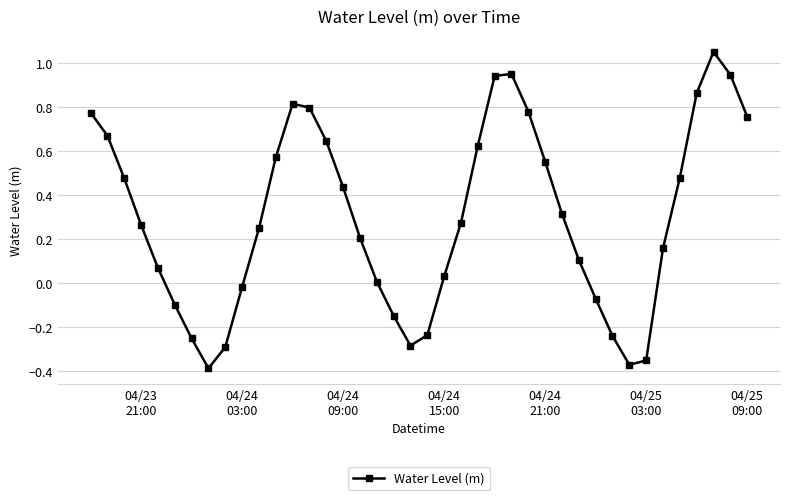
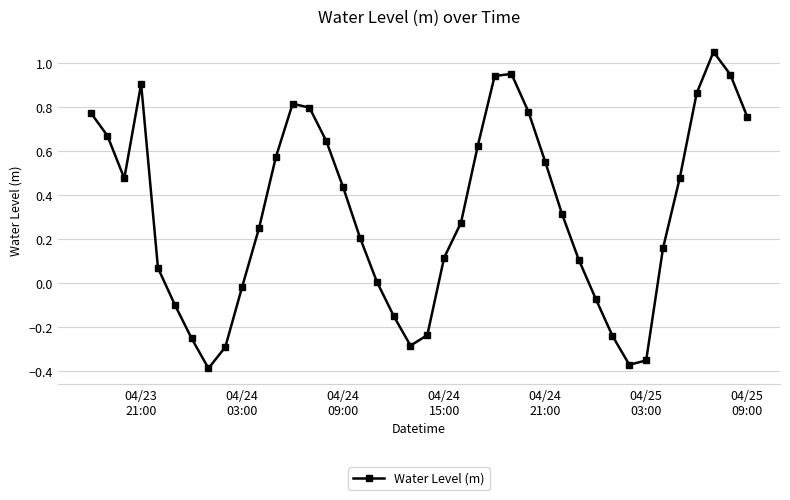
04/23 21:00: 0.26 -> 0.90
04/24 15:00: 0.03 -> 0.12
